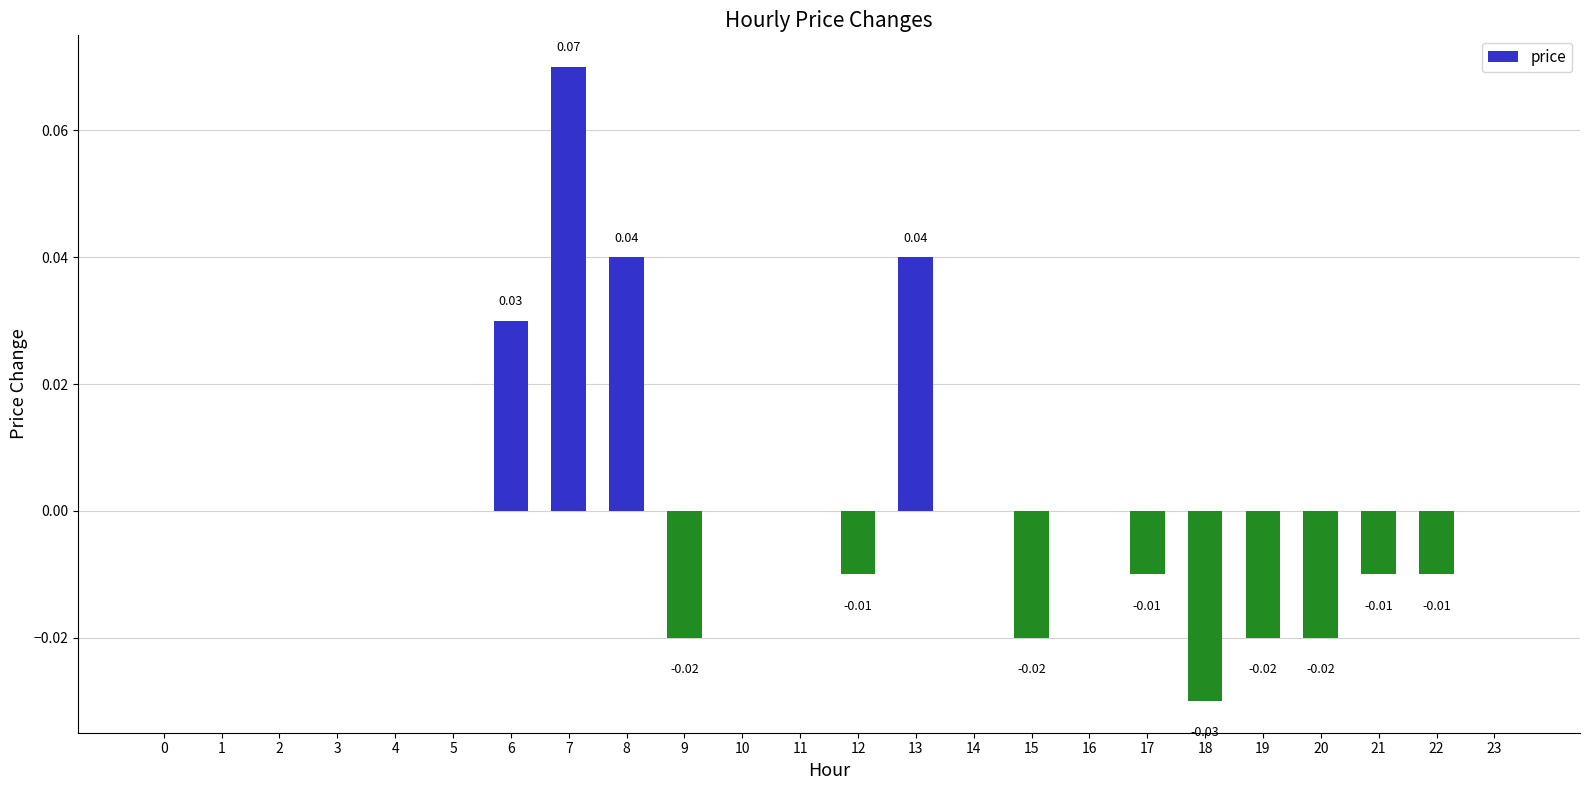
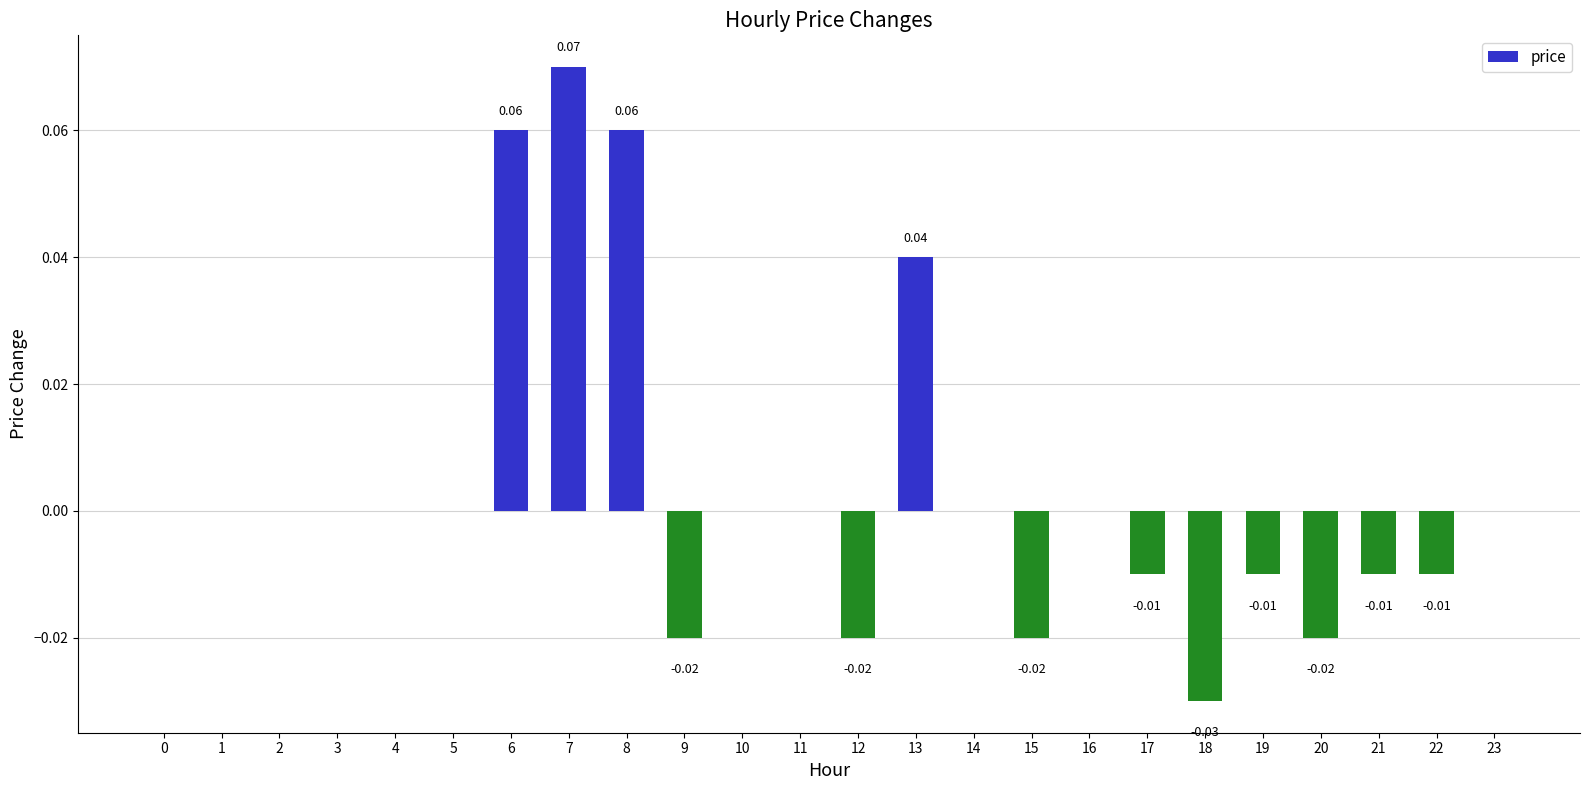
6: 0.03 -> 0.06
8: 0.04 -> 0.06
12: -0.01 -> -0.02
19: -0.02 -> -0.01
